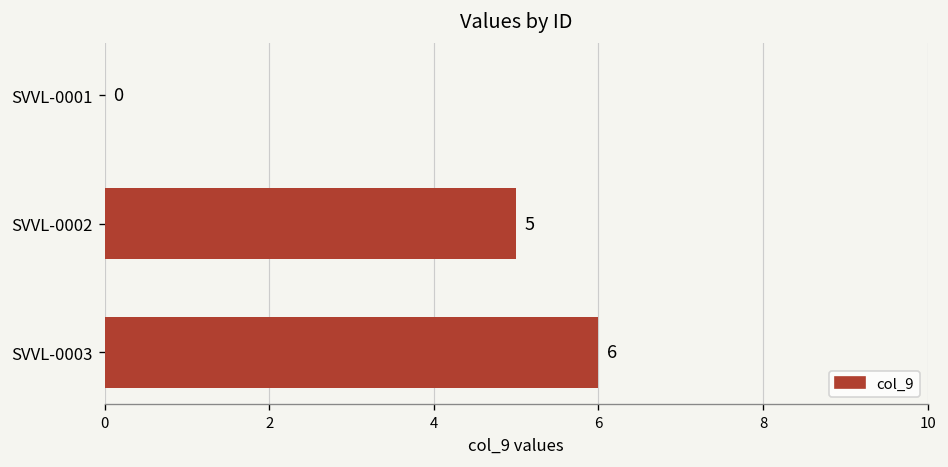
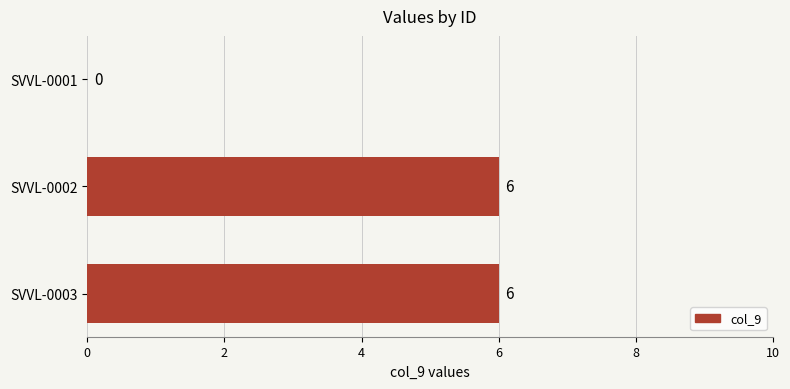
SVVL-0002: 5 -> 6
